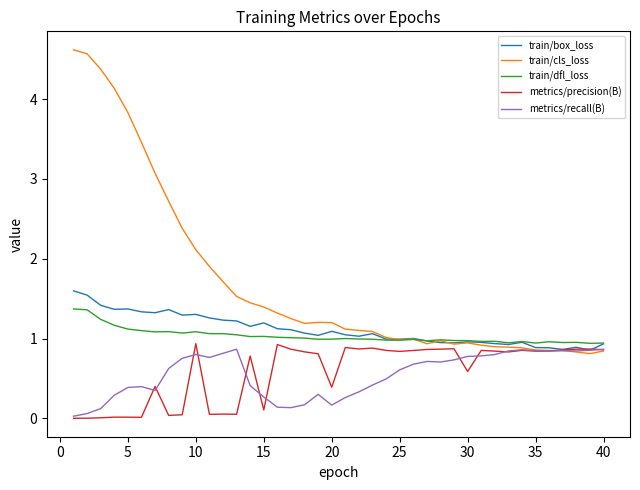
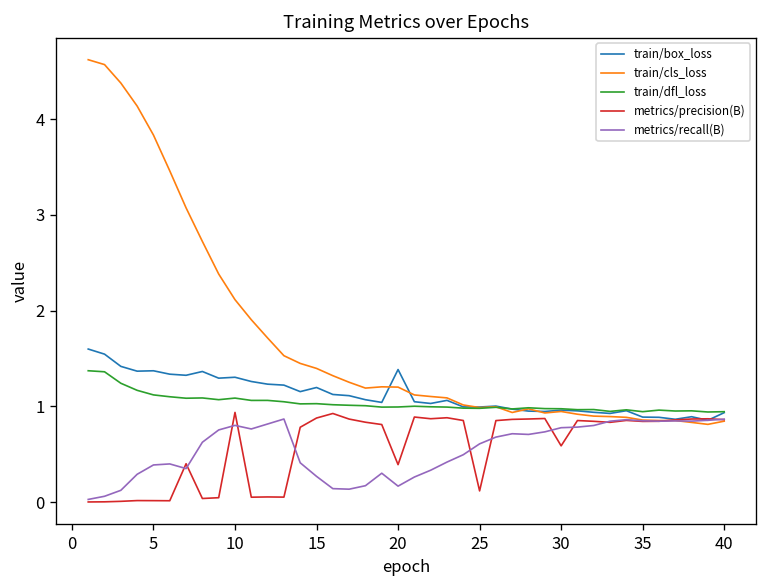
metrics/precision(B), 15: 0.1 -> 0.9
train/box_loss, 20: 1.1 -> 1.4
metrics/precision(B), 25: 0.8 -> 0.1
